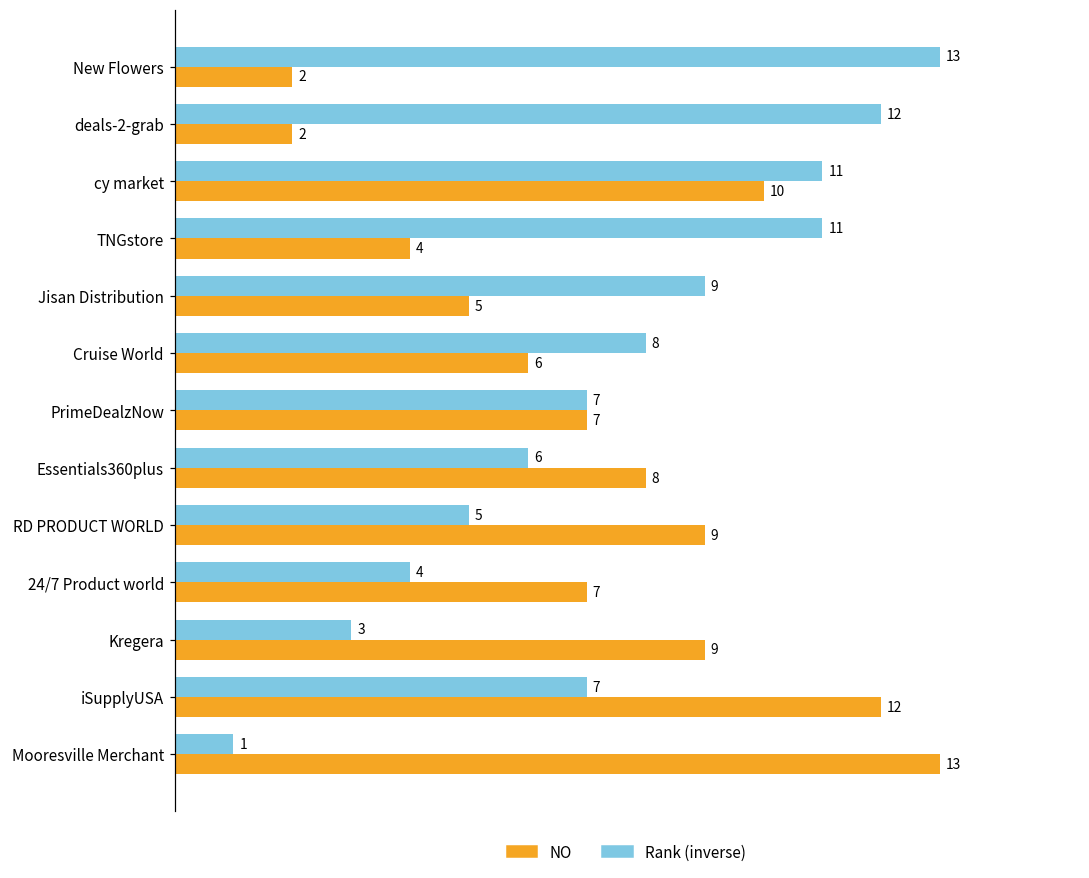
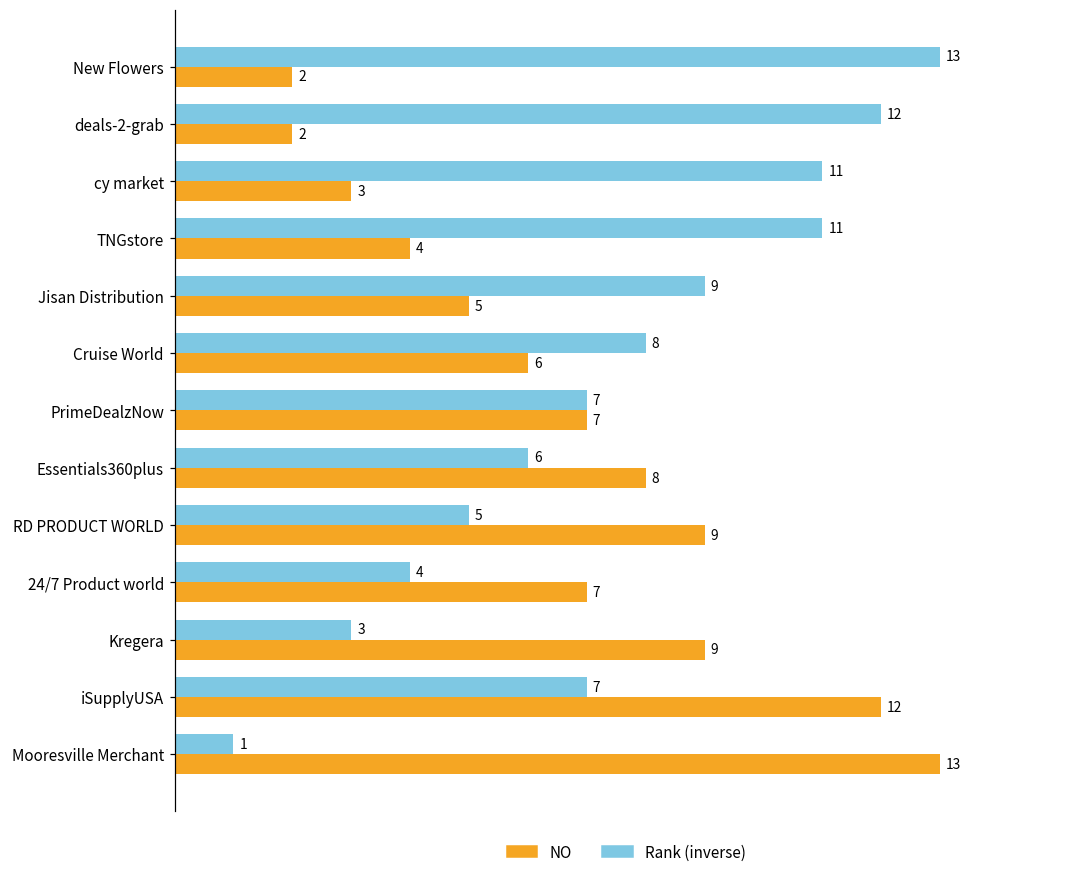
NO, cy market: 10 -> 3
